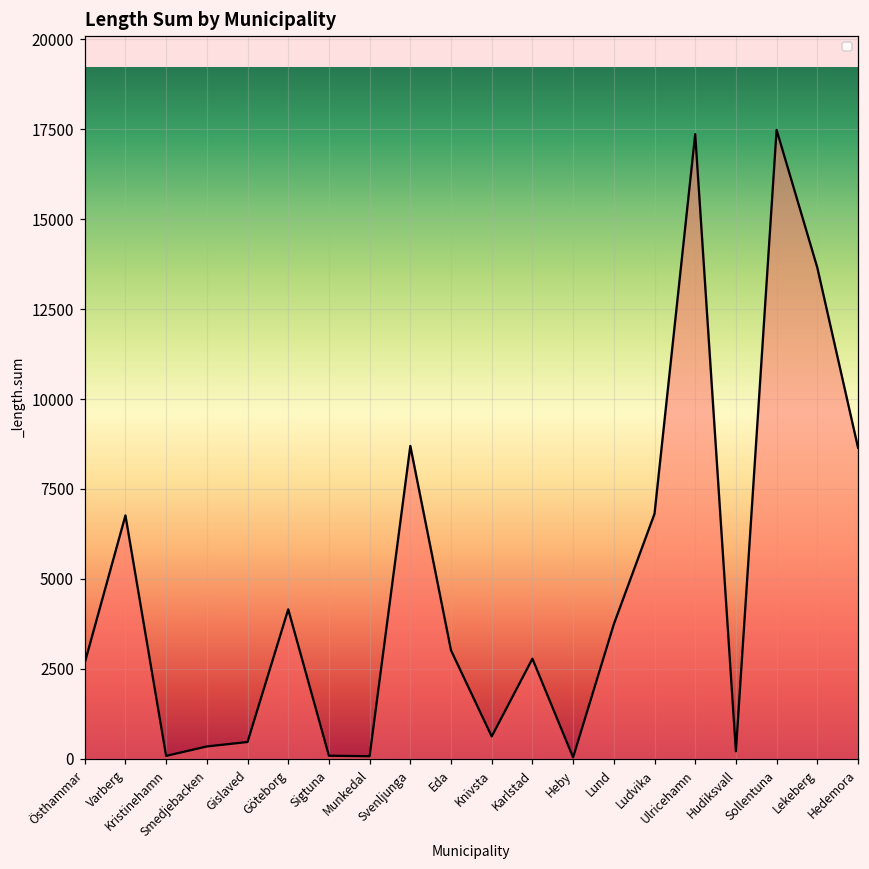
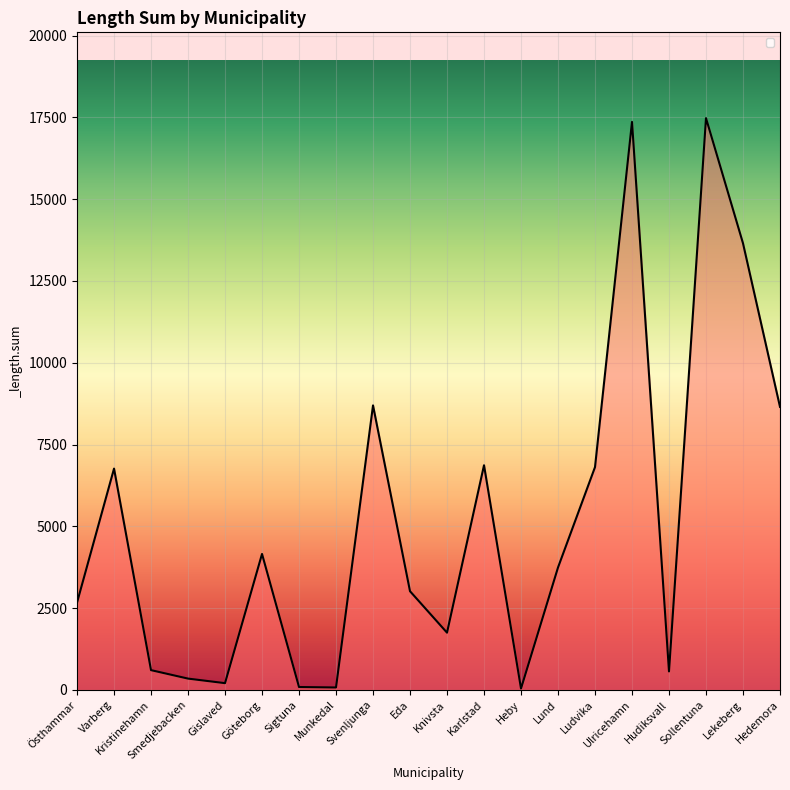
Kristinehamn: 100 -> 600
Gislaved: 500 -> 200
Knivsta: 600 -> 1800
Karlstad: 2800 -> 6900
Hudiksvall: 200 -> 600
